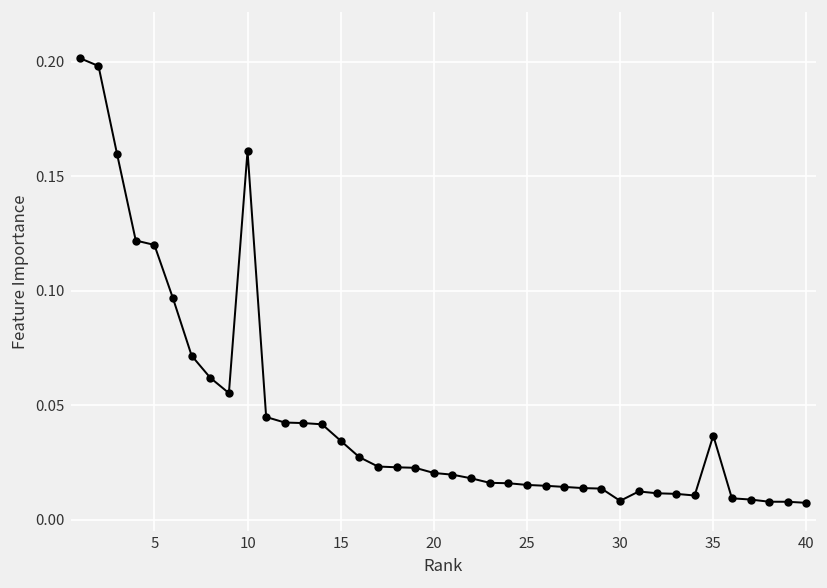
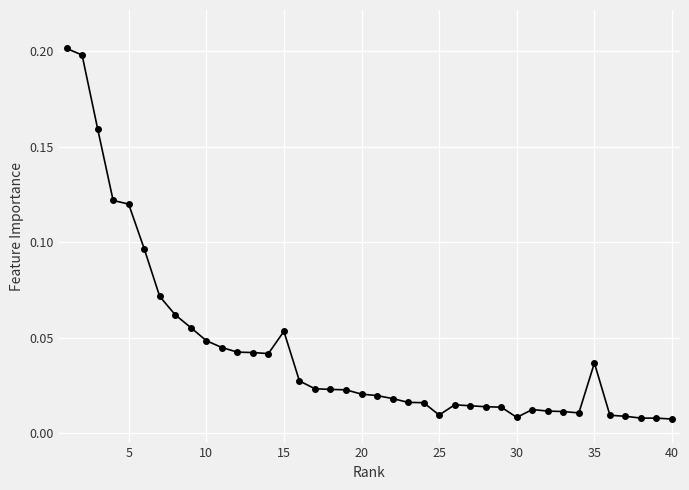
10: 0.161 -> 0.048
15: 0.034 -> 0.053
25: 0.015 -> 0.009
